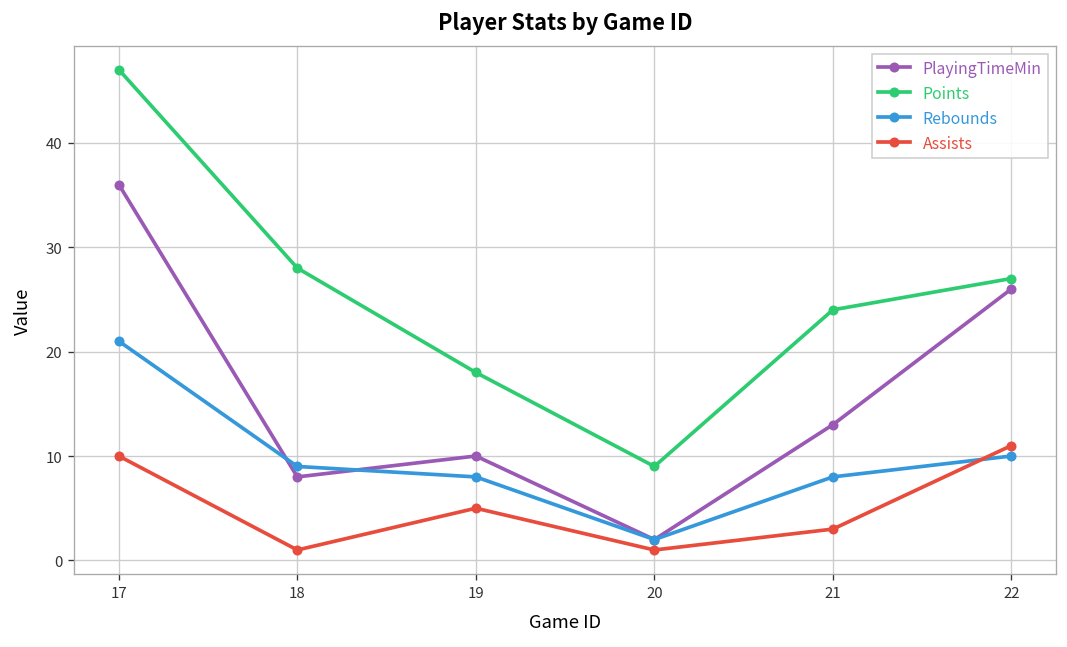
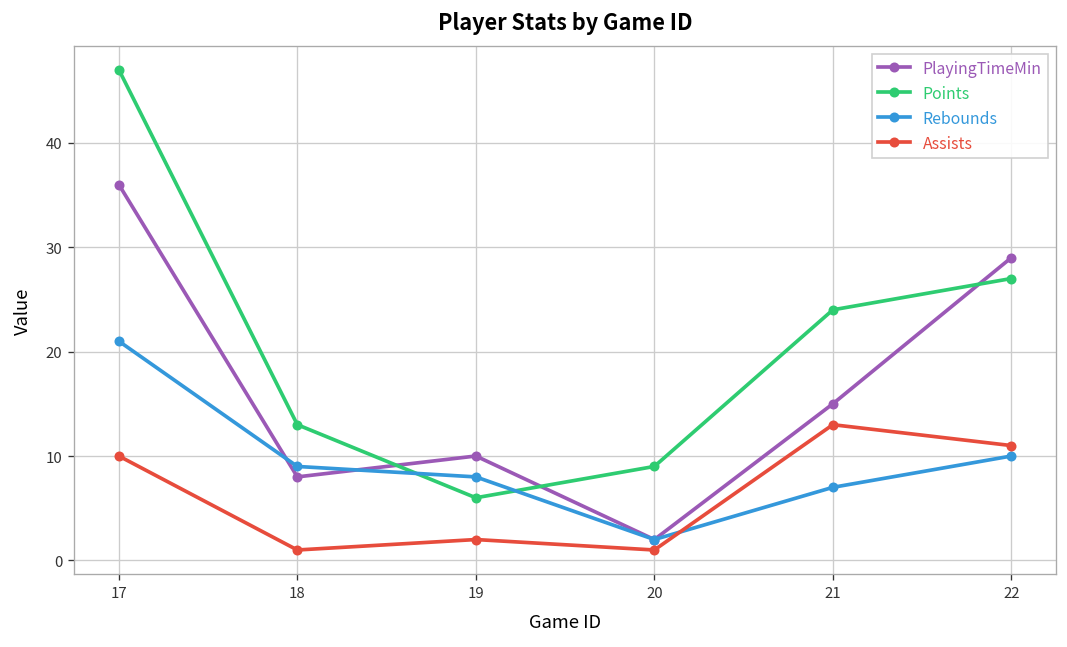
Points, 18: 28 -> 13
Points, 19: 18 -> 6
Assists, 19: 5 -> 2
PlayingTimeMin, 21: 13 -> 15
Rebounds, 21: 8 -> 7
Assists, 21: 3 -> 13
PlayingTimeMin, 22: 26 -> 29
